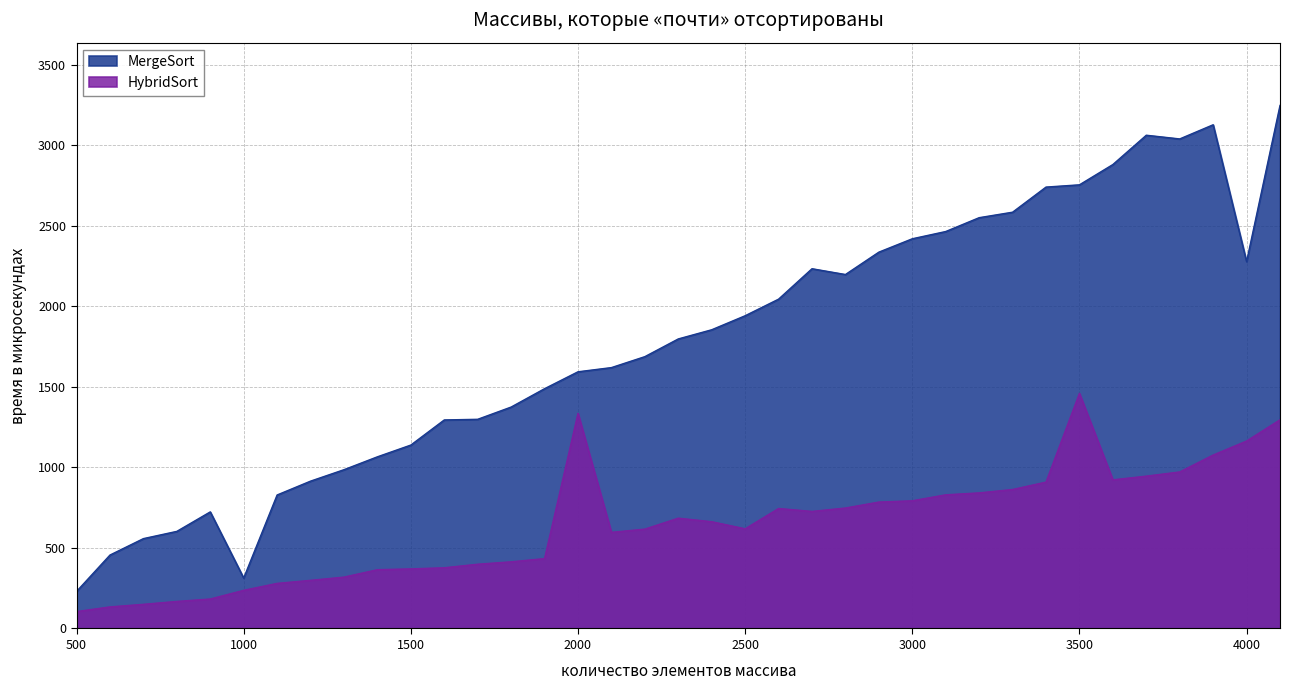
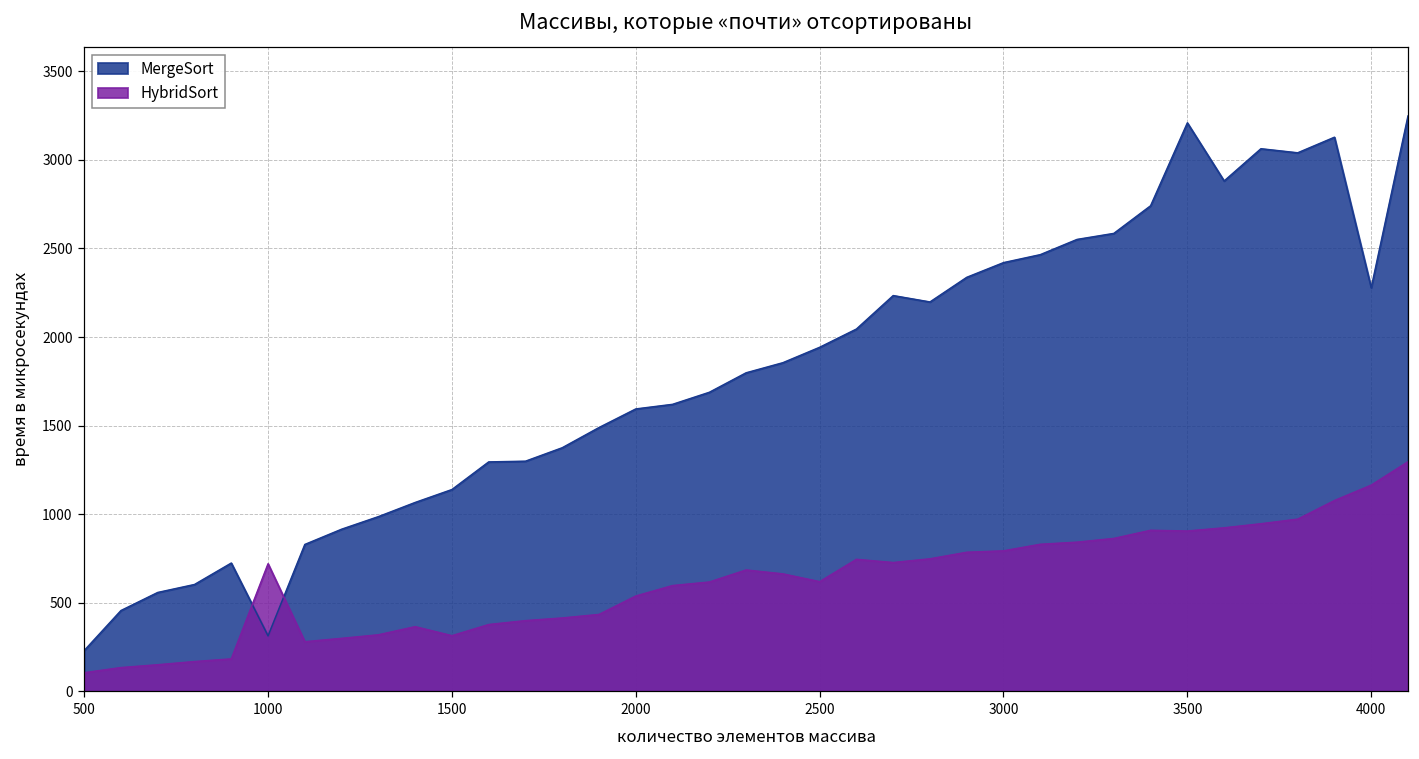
HybridSort, 1000: 240 -> 720
HybridSort, 1500: 370 -> 310
HybridSort, 2000: 1340 -> 540
MergeSort, 3500: 2760 -> 3210
HybridSort, 3500: 1460 -> 910
